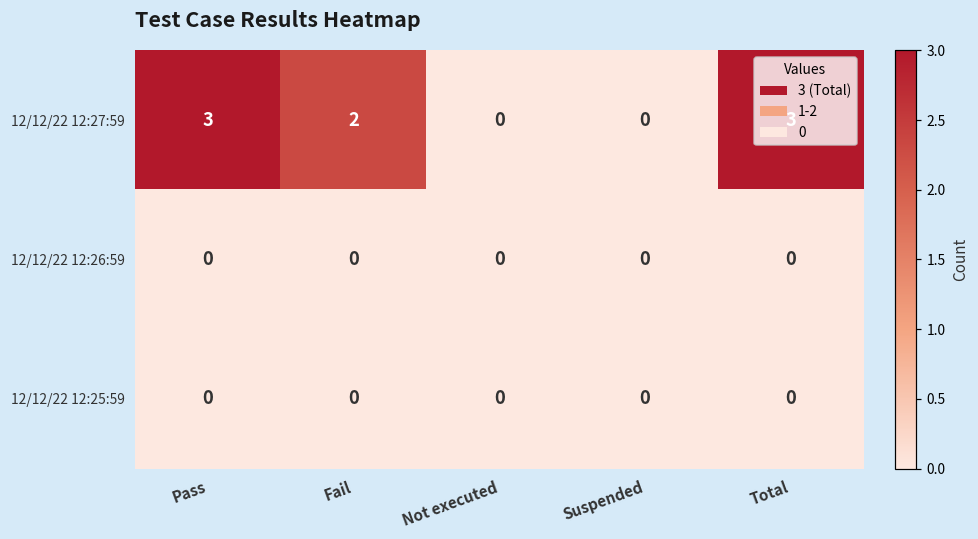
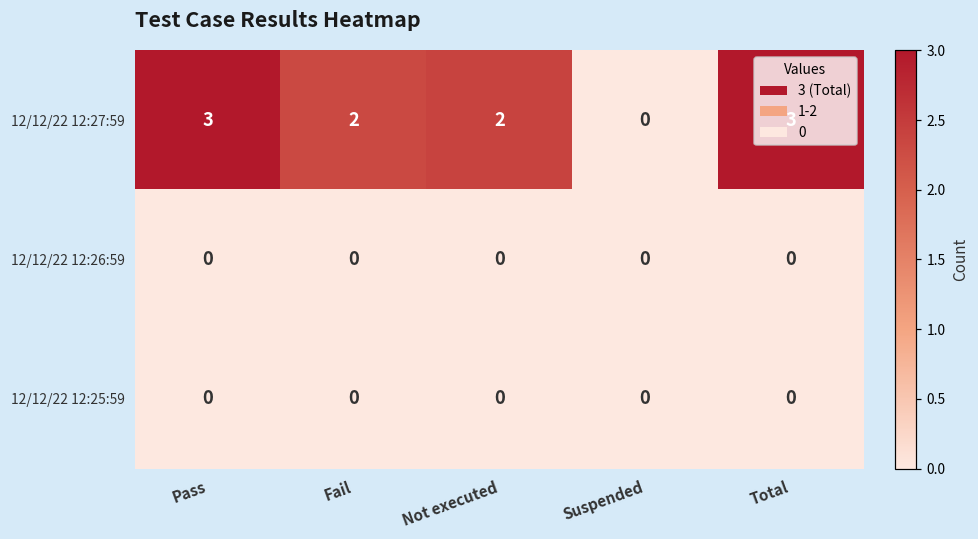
12/12/22 12:27:59, Not executed: 0 -> 2
